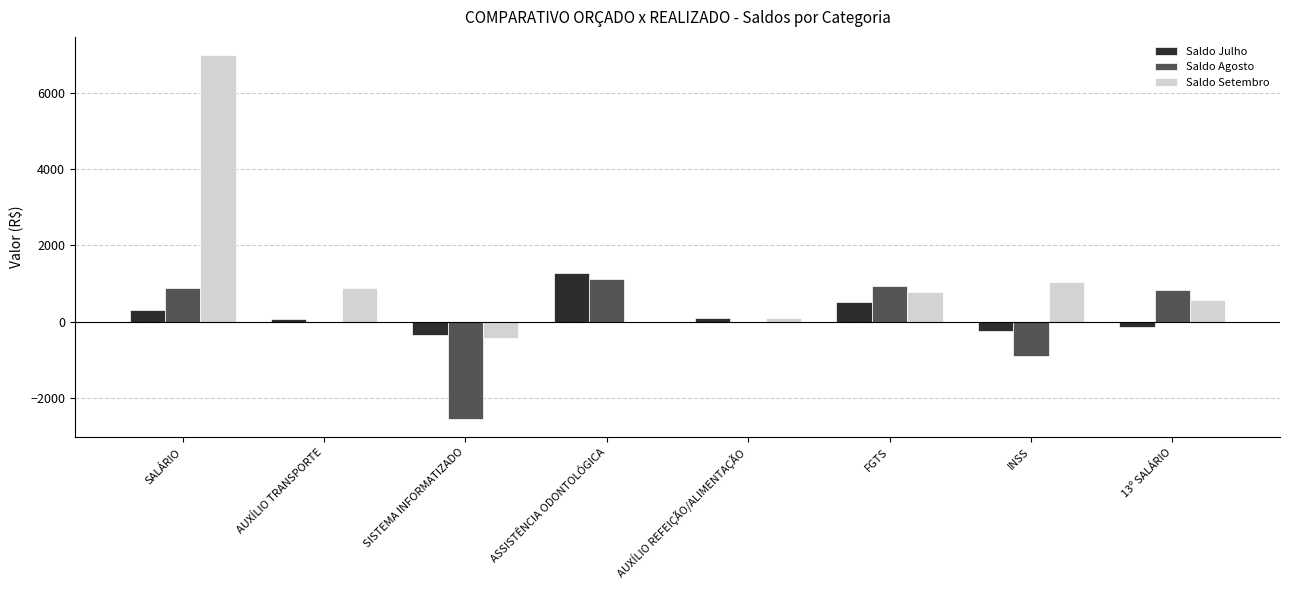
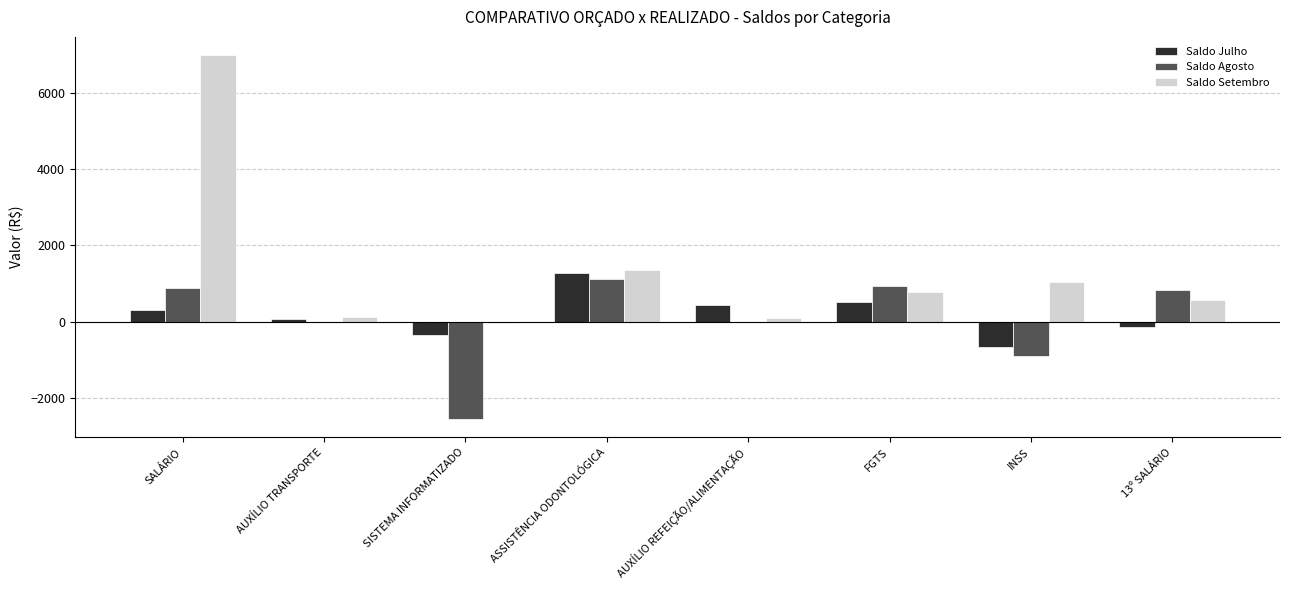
Saldo Setembro, AUXÍLIO TRANSPORTE: 900 -> 100
Saldo Setembro, SISTEMA INFORMATIZADO: -400 -> 0
Saldo Setembro, ASSISTÊNCIA ODONTOLÓGICA: 0 -> 1400
Saldo Julho, AUXÍLIO REFEIÇÃO/ALIMENTAÇÃO: 100 -> 400
Saldo Julho, INSS: -200 -> -700
